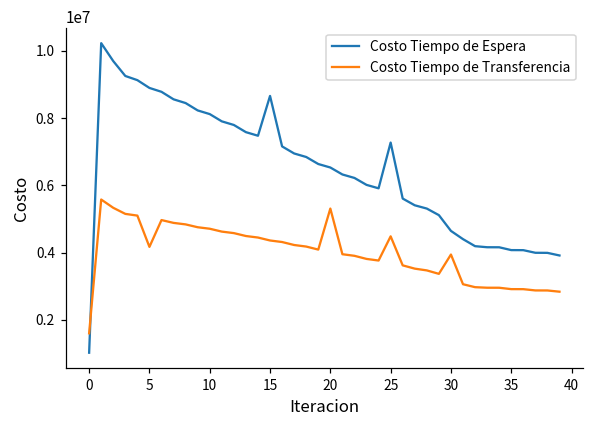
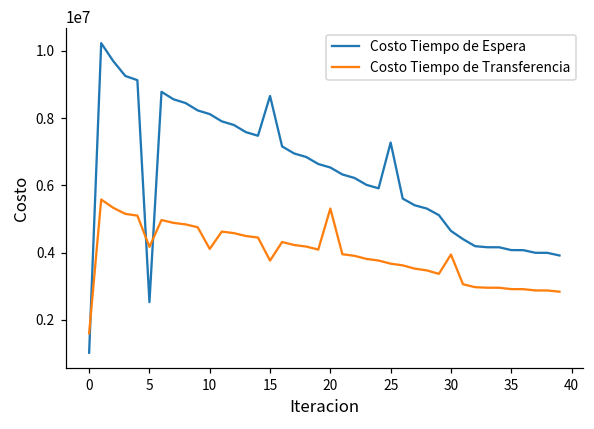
Costo Tiempo de Espera, 5: 8900000 -> 2500000
Costo Tiempo de Transferencia, 10: 4700000 -> 4100000
Costo Tiempo de Transferencia, 15: 4400000 -> 3800000
Costo Tiempo de Transferencia, 25: 4500000 -> 3700000
